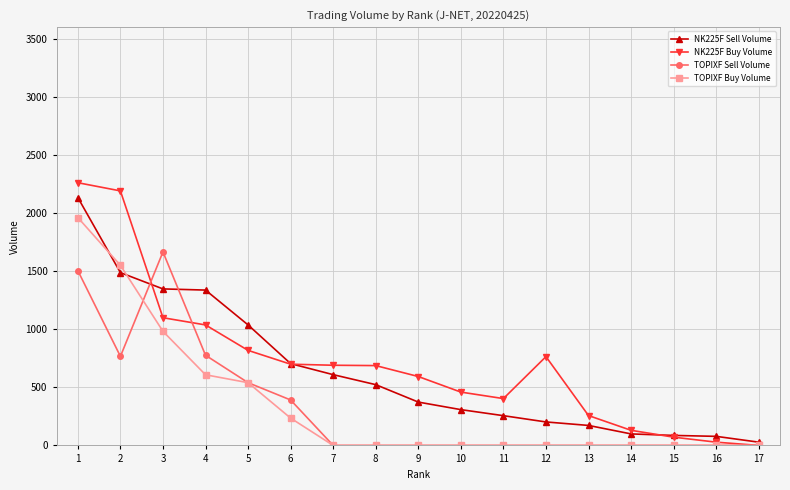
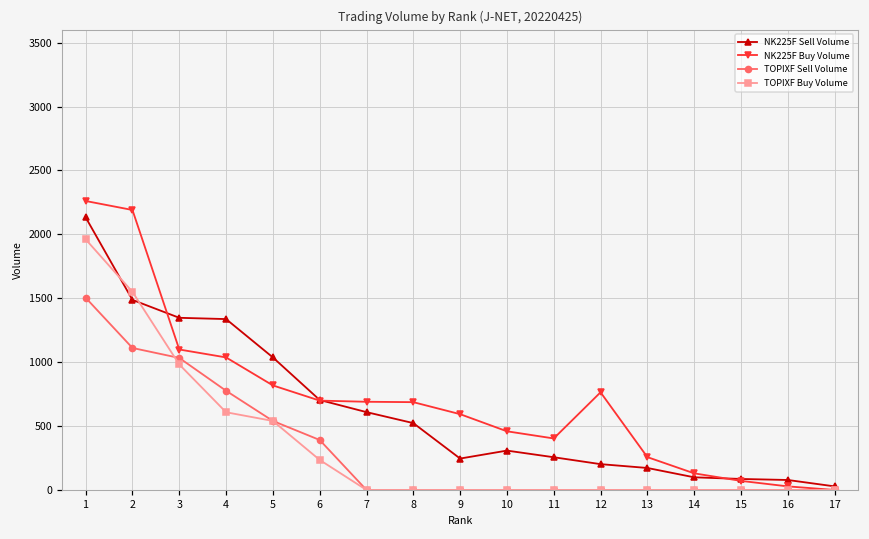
TOPIXF Sell Volume, 2: 770 -> 1110
TOPIXF Sell Volume, 3: 1670 -> 1030
NK225F Sell Volume, 9: 370 -> 250
